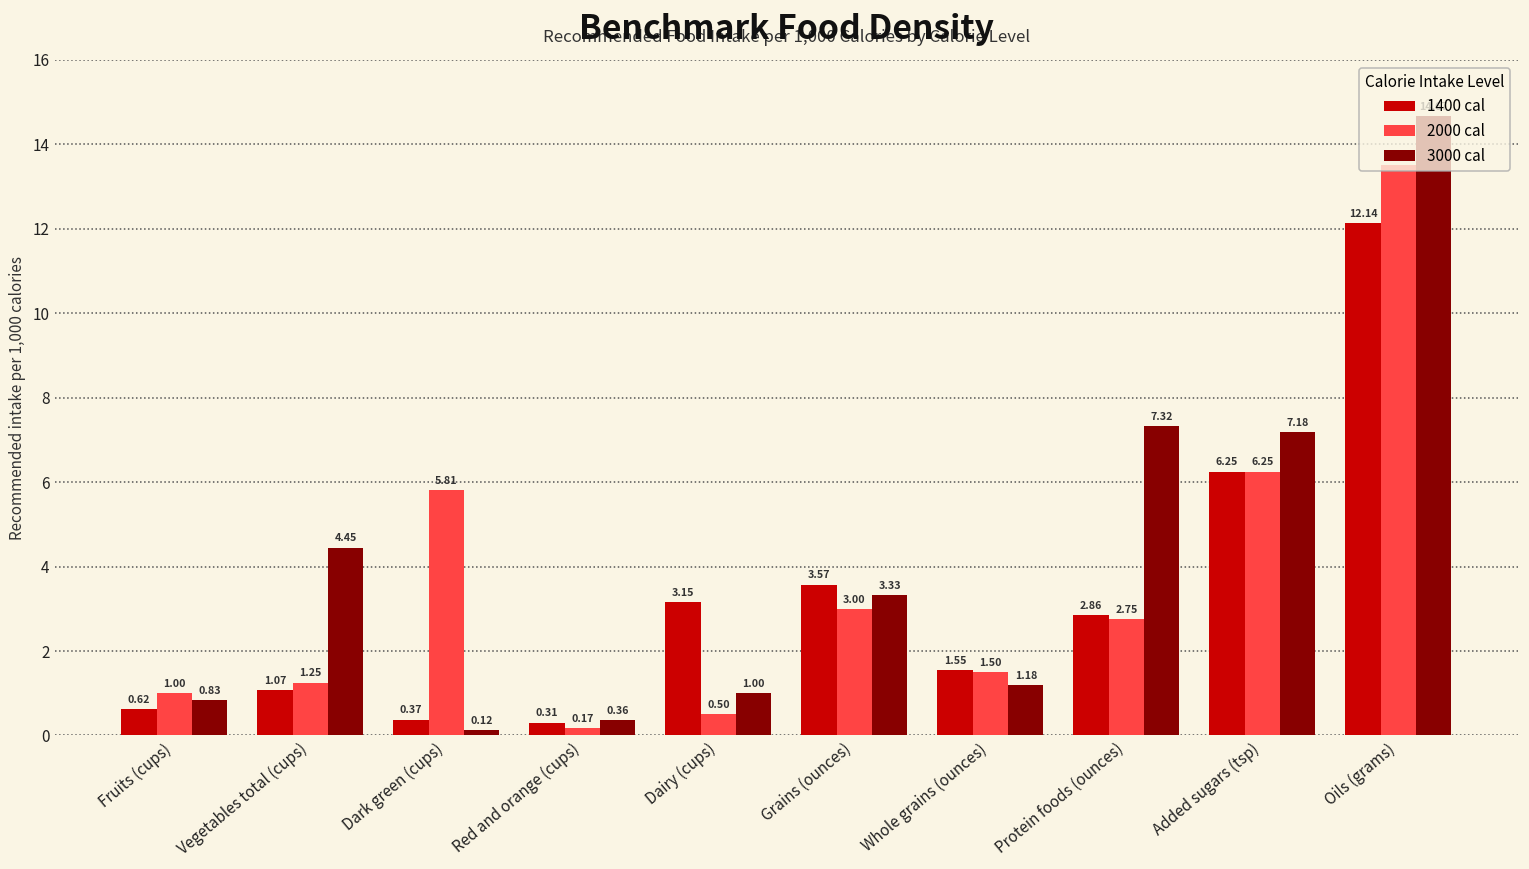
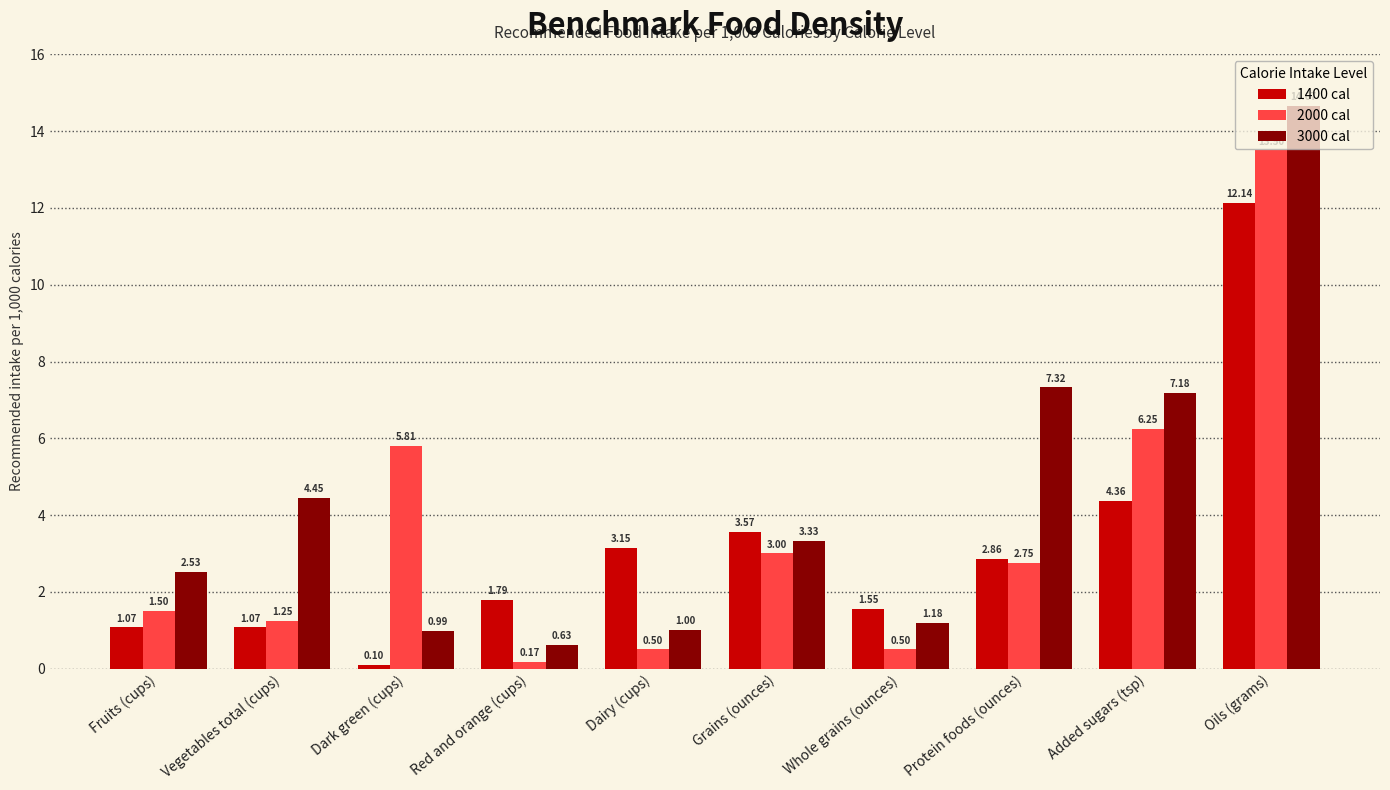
1400 cal, Fruits (cups): 0.62 -> 1.07
2000 cal, Fruits (cups): 1.00 -> 1.50
3000 cal, Fruits (cups): 0.83 -> 2.53
1400 cal, Dark green (cups): 0.37 -> 0.10
3000 cal, Dark green (cups): 0.12 -> 0.99
1400 cal, Red and orange (cups): 0.31 -> 1.79
3000 cal, Red and orange (cups): 0.36 -> 0.63
2000 cal, Whole grains (ounces): 1.50 -> 0.50
1400 cal, Added sugars (tsp): 6.25 -> 4.36
